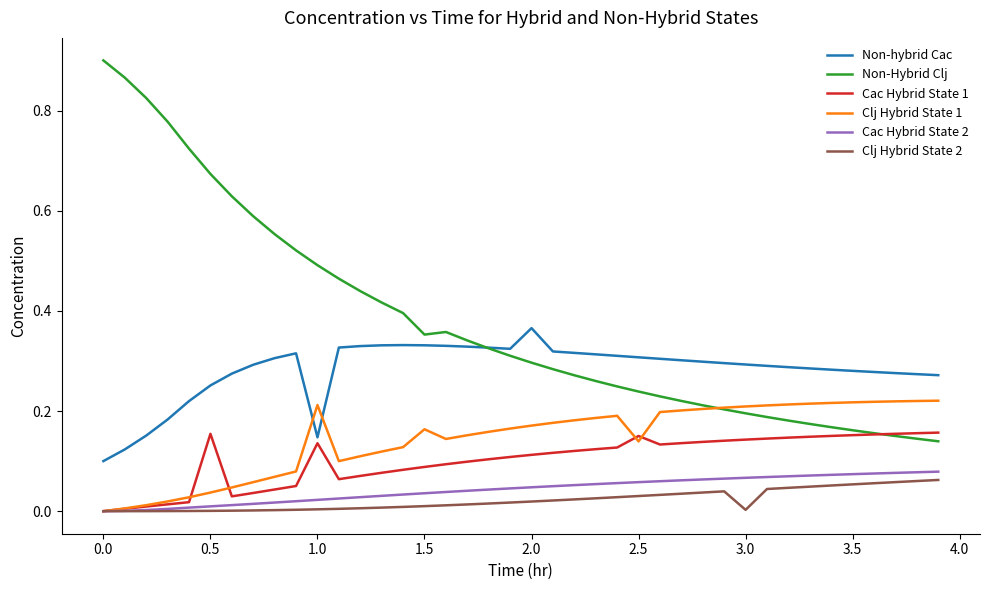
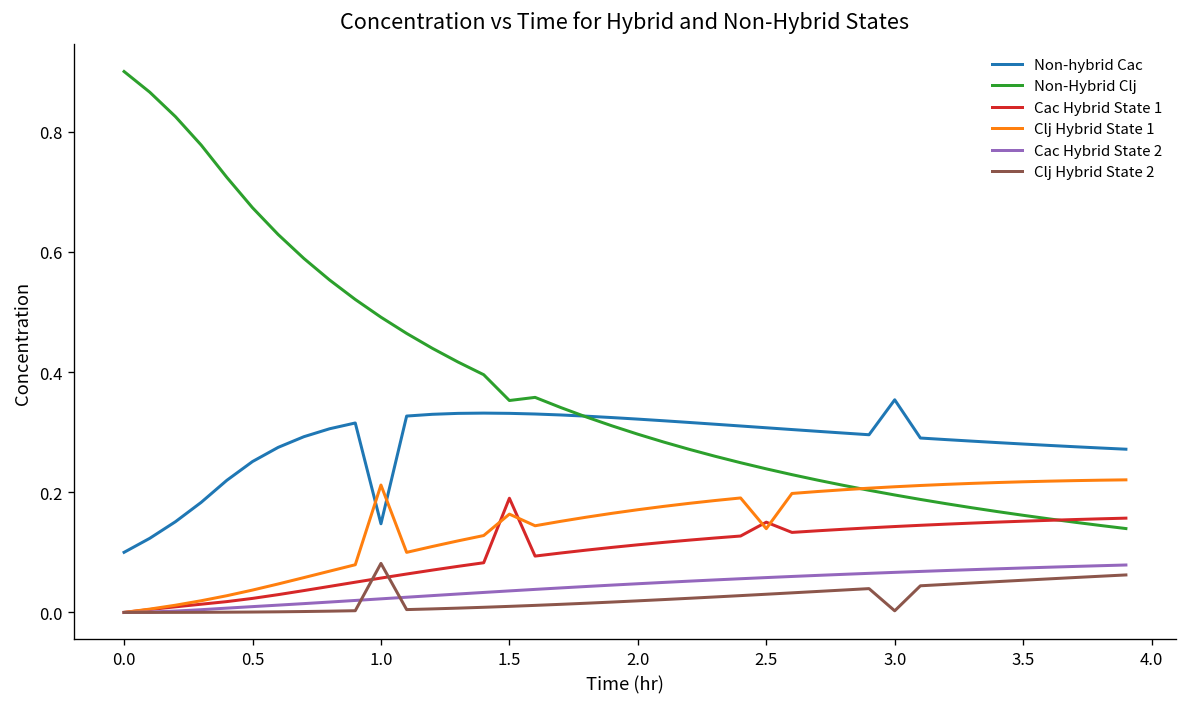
Cac Hybrid State 1, 0.5: 0.15 -> 0.02
Cac Hybrid State 1, 1.0: 0.14 -> 0.06
Clj Hybrid State 2, 1.0: 0.00 -> 0.08
Cac Hybrid State 1, 1.5: 0.09 -> 0.19
Non-hybrid Cac, 2.0: 0.37 -> 0.32
Non-hybrid Cac, 3.0: 0.29 -> 0.35
